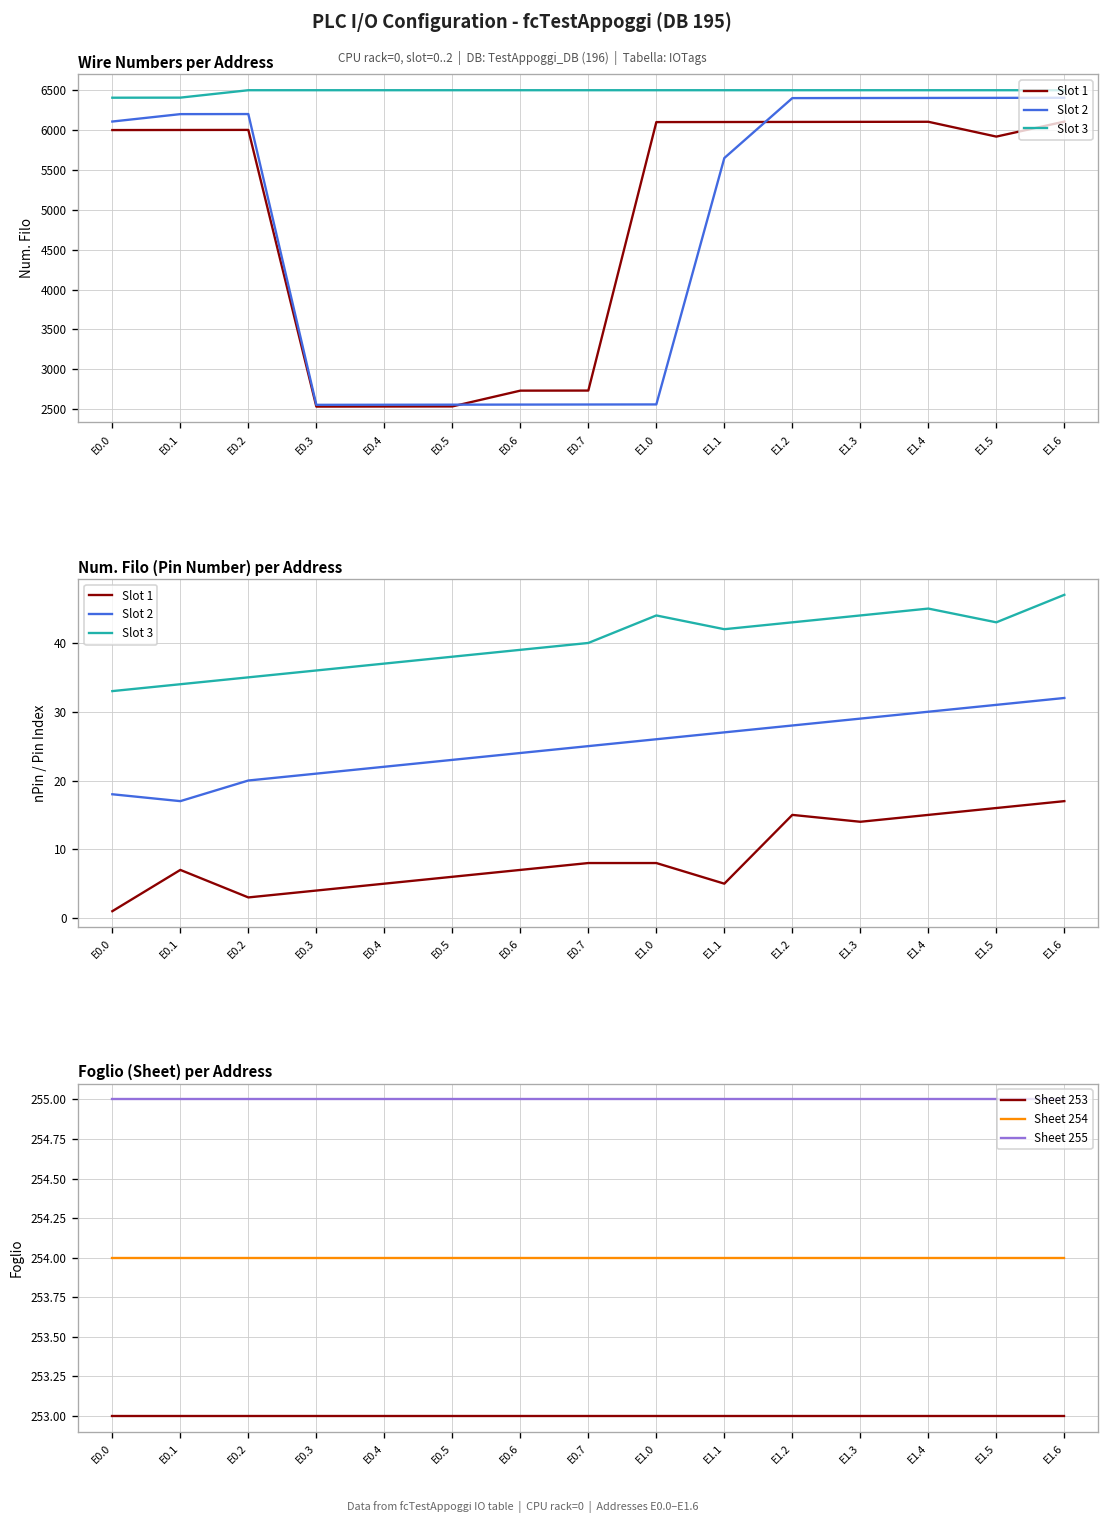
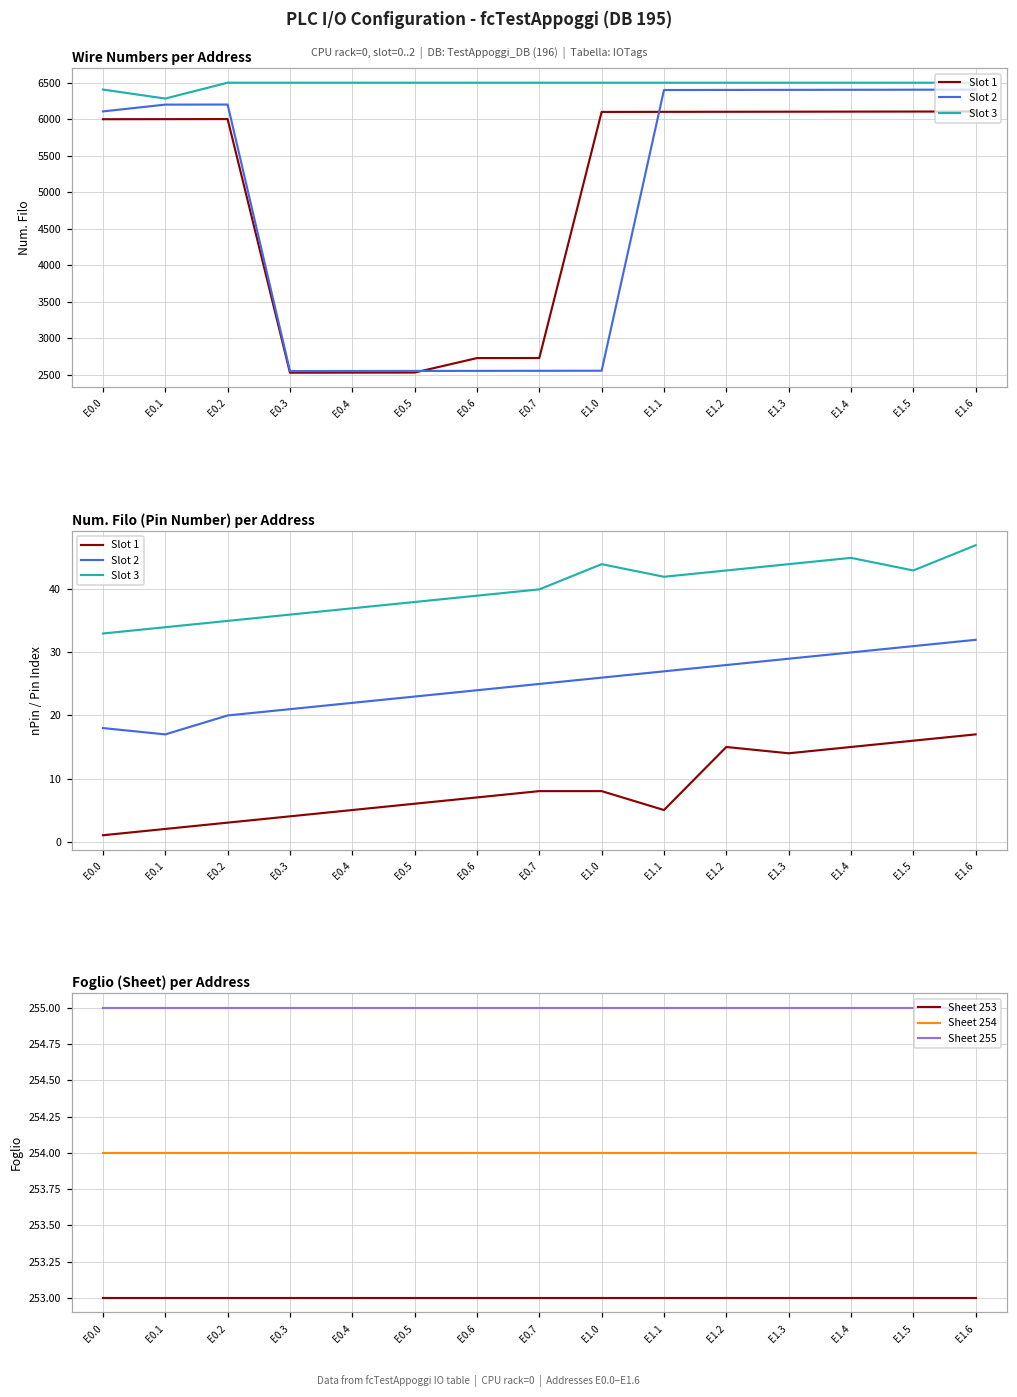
Wire Numbers per Address, Slot 3, E0.1: 6400 -> 6300
Wire Numbers per Address, Slot 2, E1.1: 5700 -> 6400
Wire Numbers per Address, Slot 1, E1.5: 5900 -> 6100
Num. Filo (Pin Number) per Address, Slot 1, E0.1: 7 -> 2
